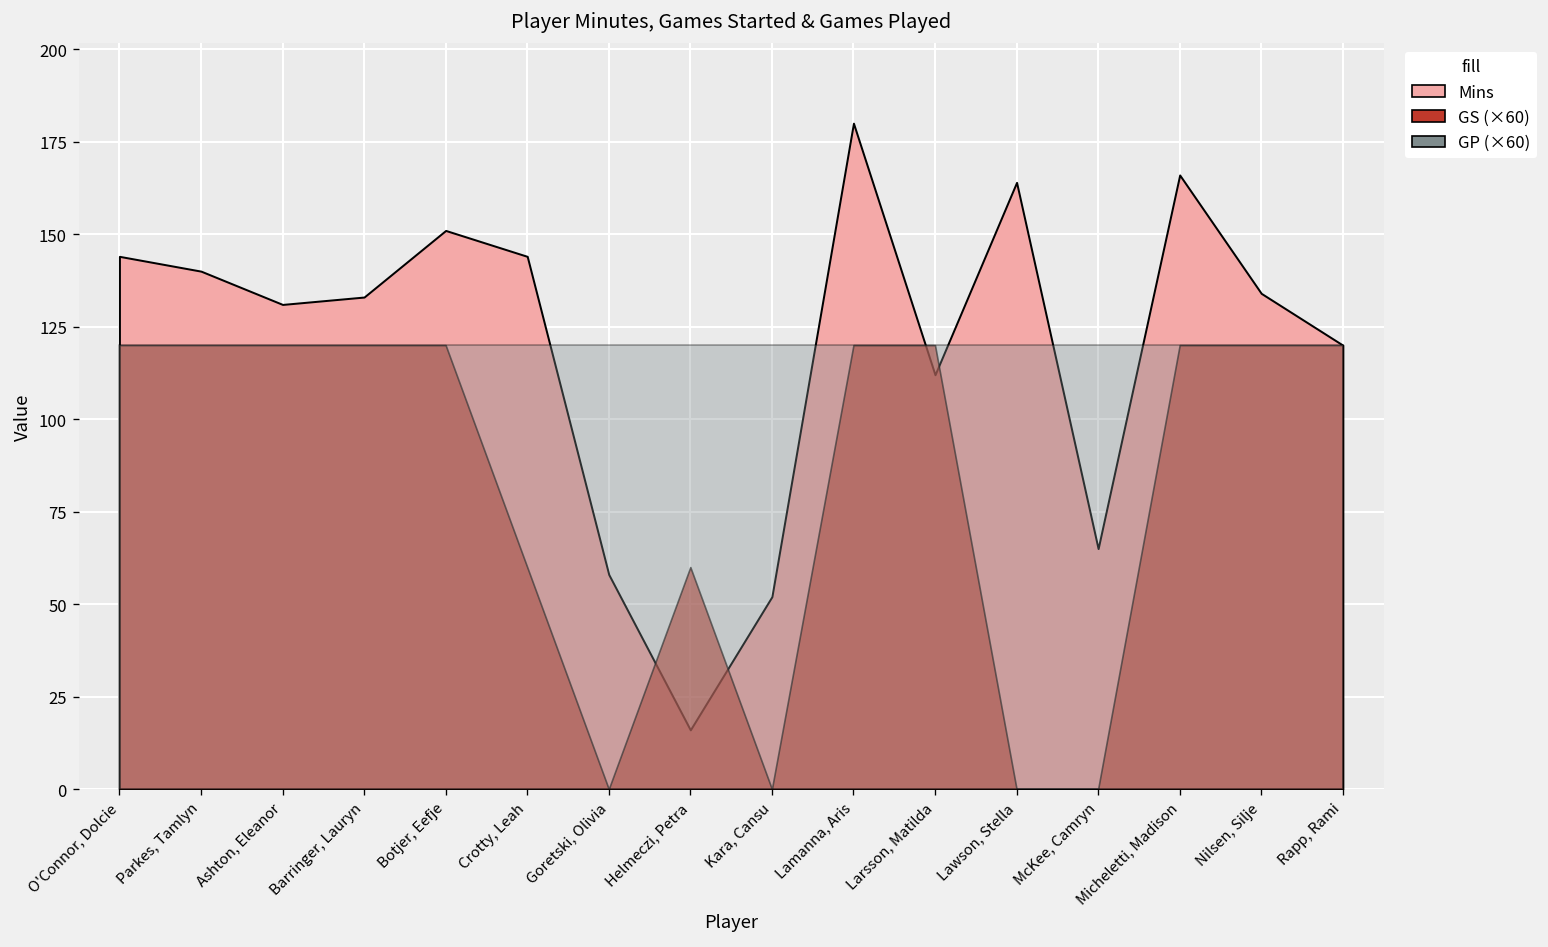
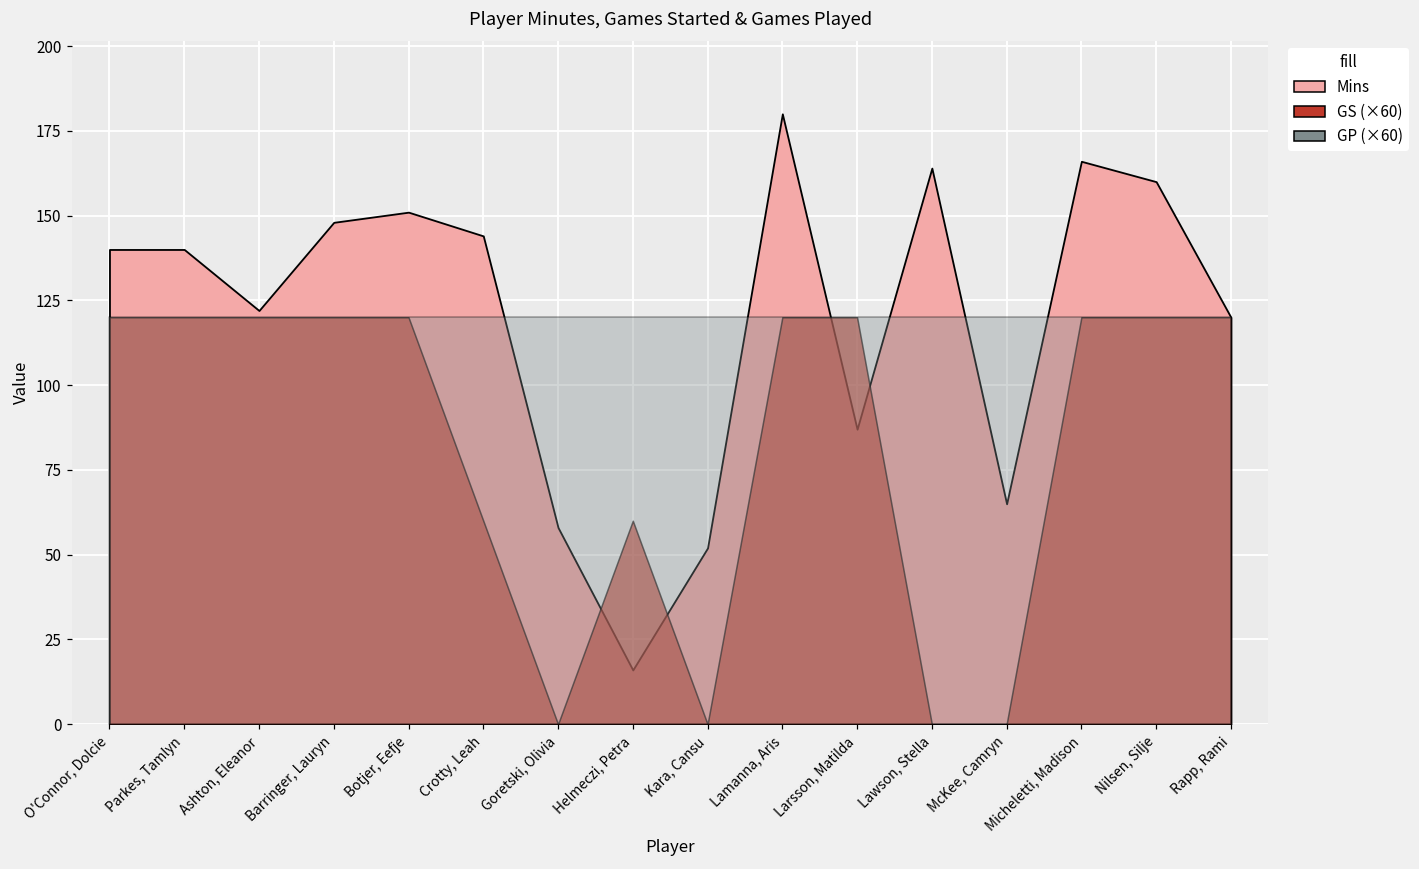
Mins, O'Connor, Dolcie: 144 -> 140
Mins, Ashton, Eleanor: 131 -> 122
Mins, Barringer, Lauryn: 133 -> 148
Mins, Larsson, Matilda: 112 -> 87
Mins, Nilsen, Silje: 134 -> 160
